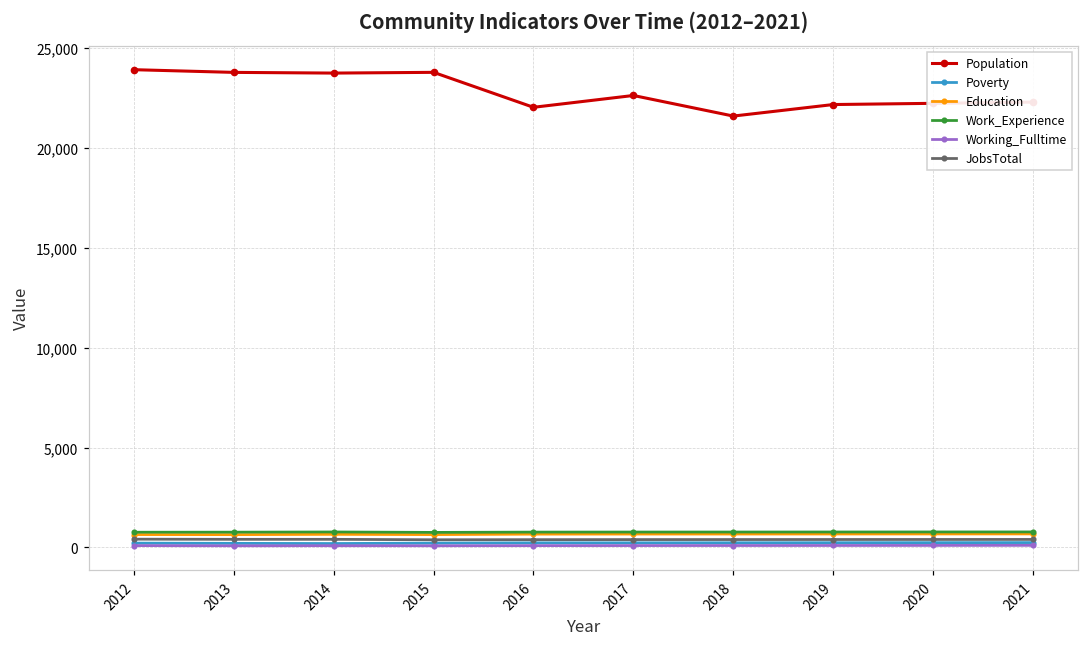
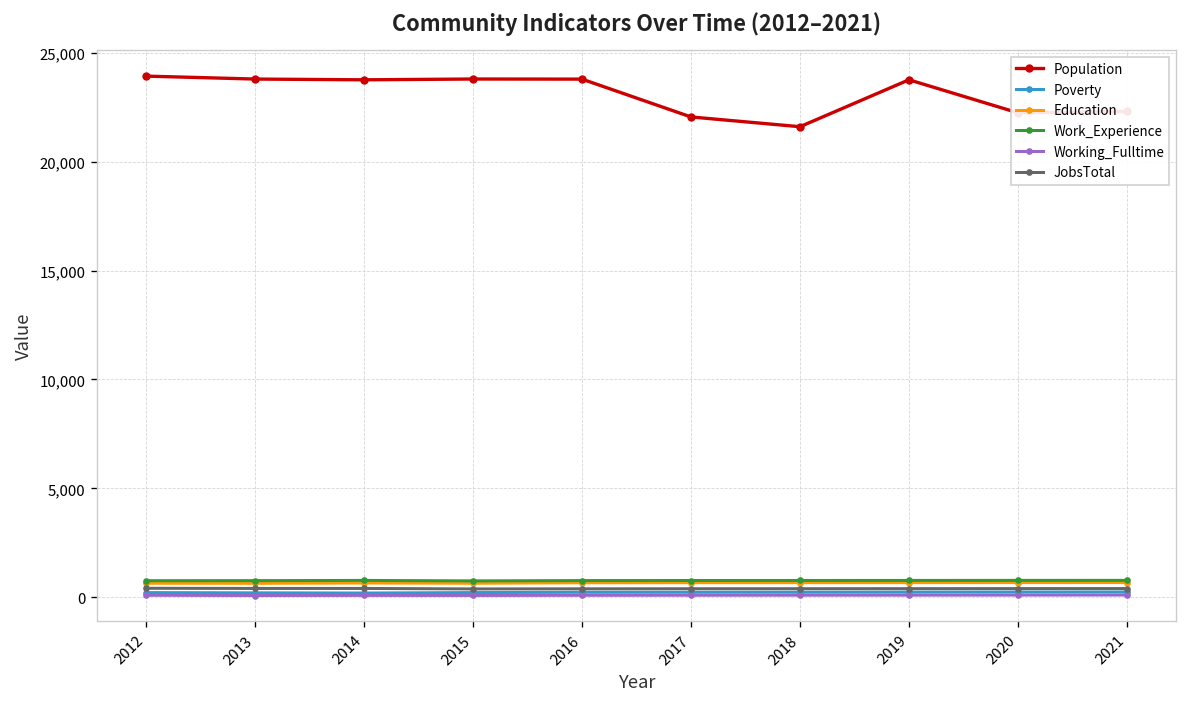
Population, 2016: 22,000 -> 23,800
Population, 2017: 22,600 -> 22,100
Population, 2019: 22,200 -> 23,800
